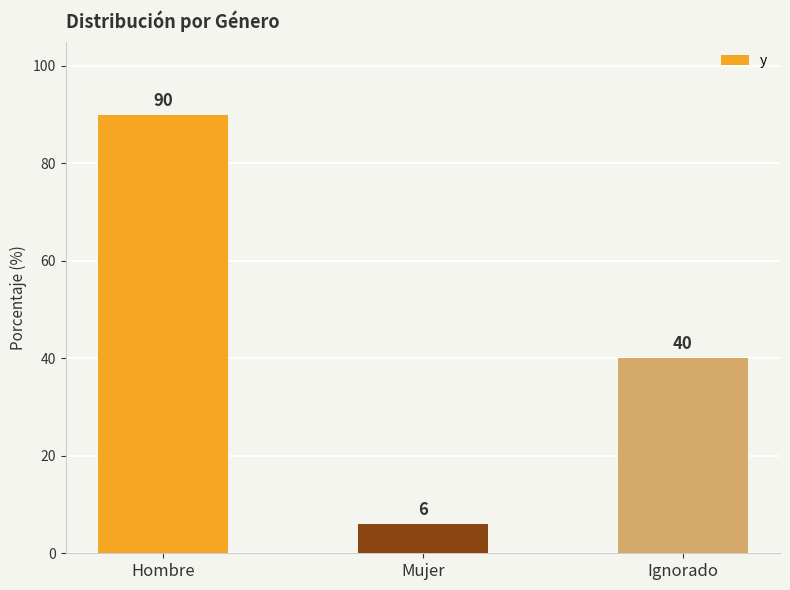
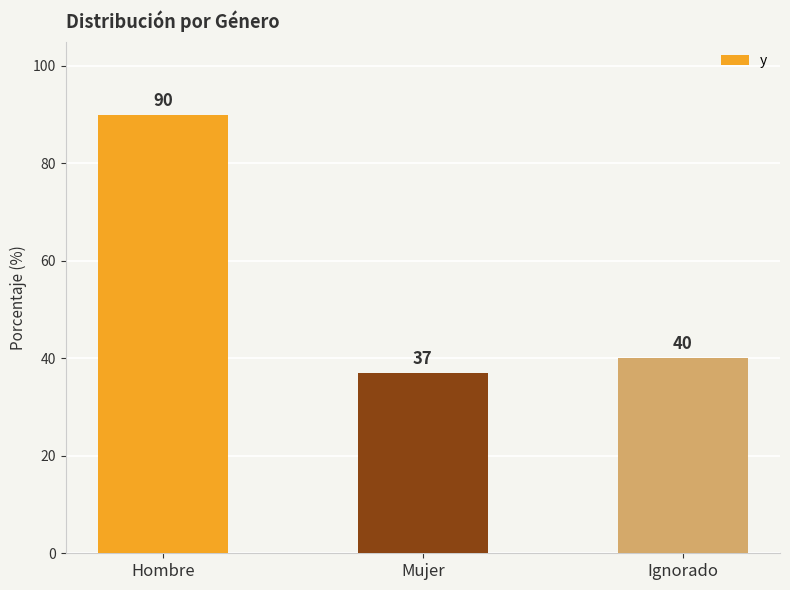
Mujer: 6 -> 37
